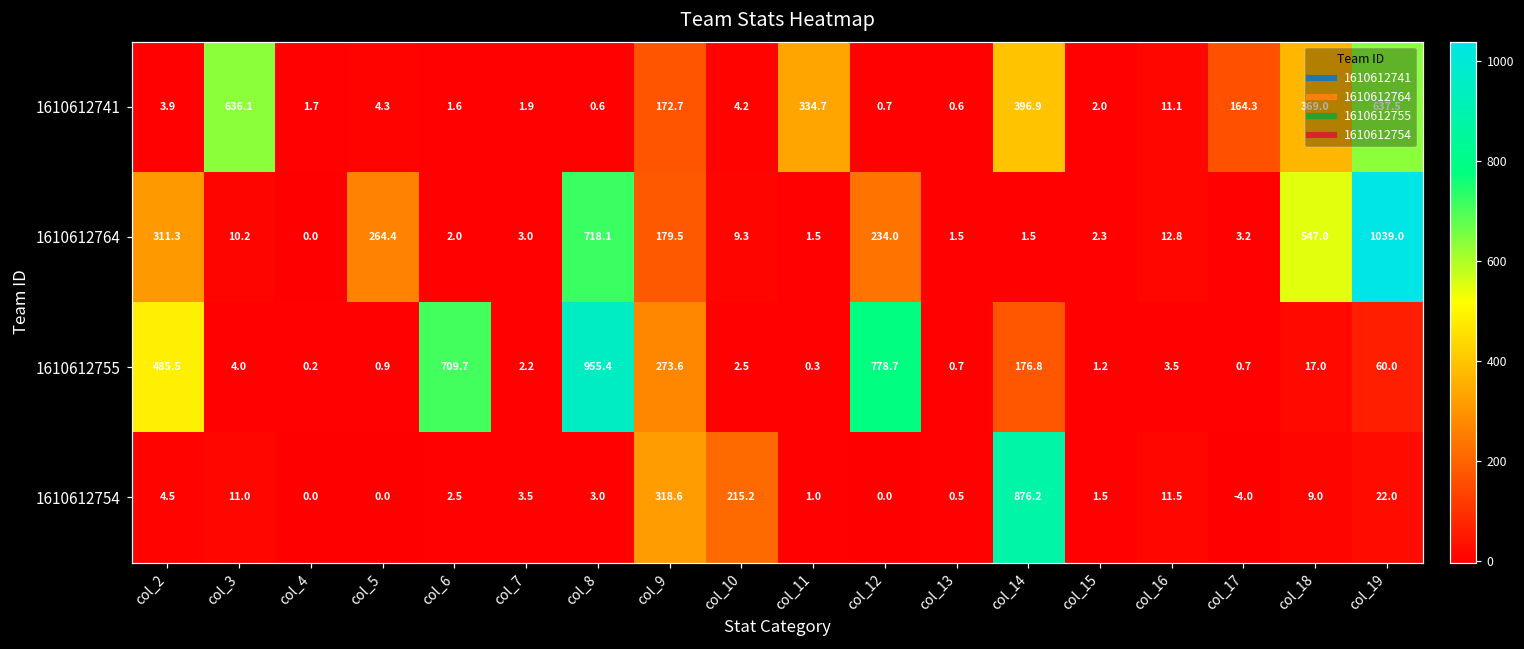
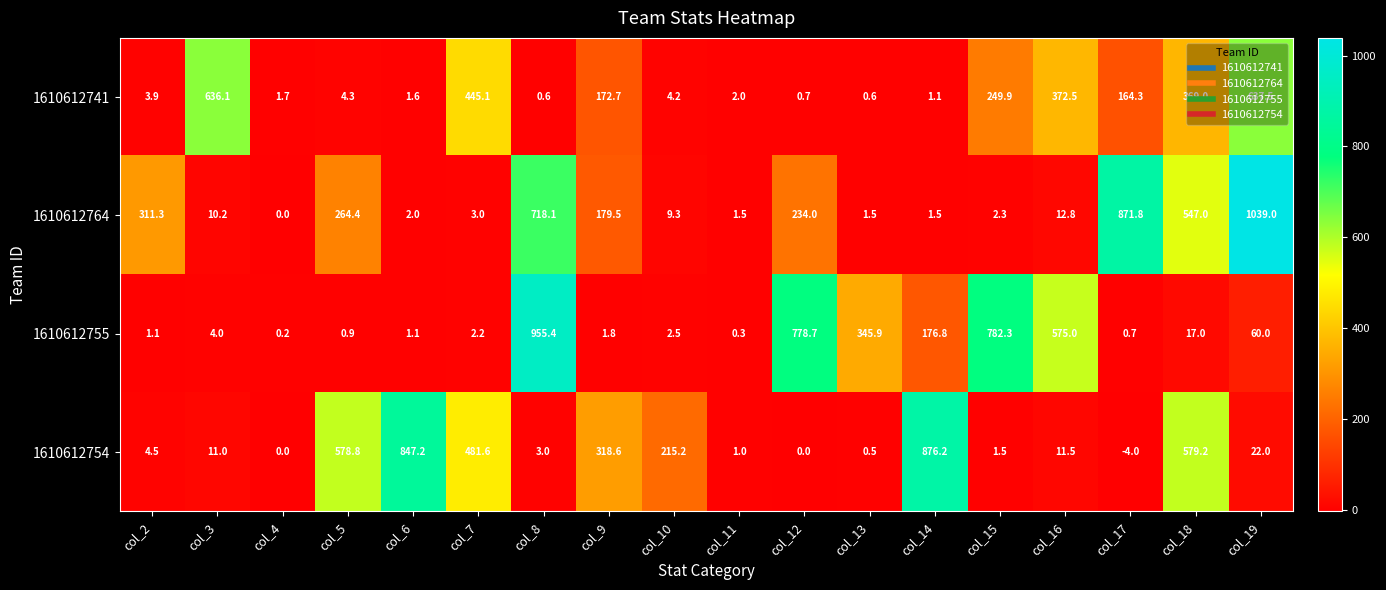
1610612741, col_7: 1.9 -> 445.1
1610612741, col_11: 334.7 -> 2.0
1610612741, col_14: 396.9 -> 1.1
1610612741, col_15: 2.0 -> 249.9
1610612741, col_16: 11.1 -> 372.5
1610612764, col_17: 3.2 -> 871.8
1610612755, col_2: 485.5 -> 1.1
1610612755, col_6: 709.7 -> 1.1
1610612755, col_9: 273.6 -> 1.8
1610612755, col_13: 0.7 -> 345.9
1610612755, col_15: 1.2 -> 782.3
1610612755, col_16: 3.5 -> 575.0
1610612754, col_5: 0.0 -> 578.8
1610612754, col_6: 2.5 -> 847.2
1610612754, col_7: 3.5 -> 481.6
1610612754, col_18: 9.0 -> 579.2
